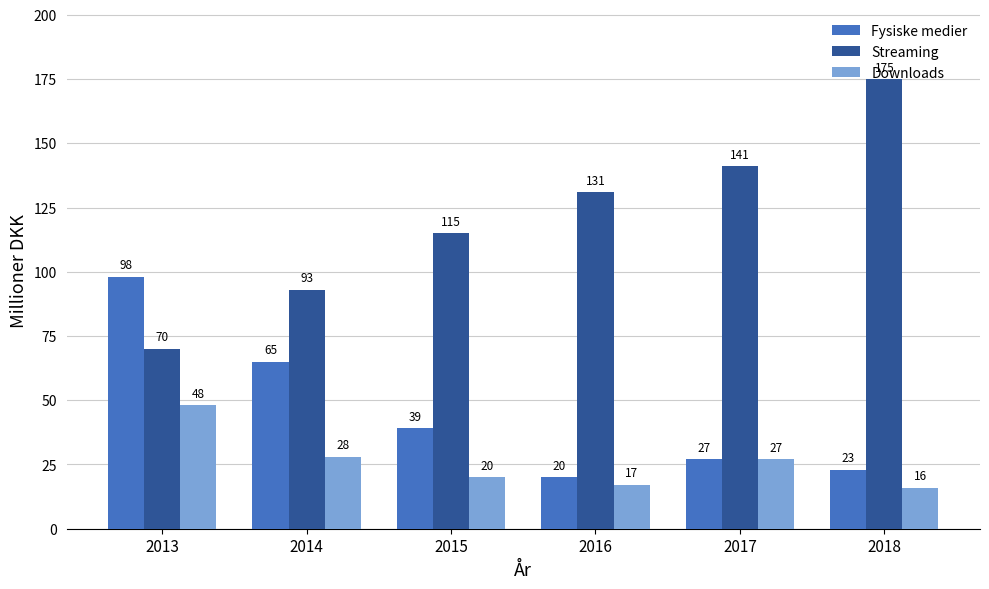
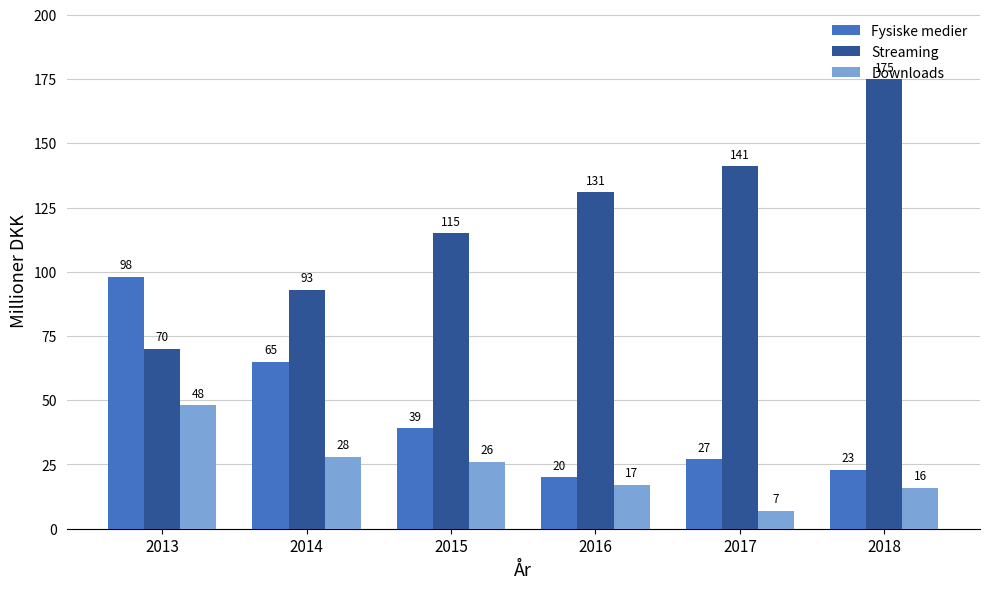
Downloads, 2015: 20 -> 26
Downloads, 2017: 27 -> 7
